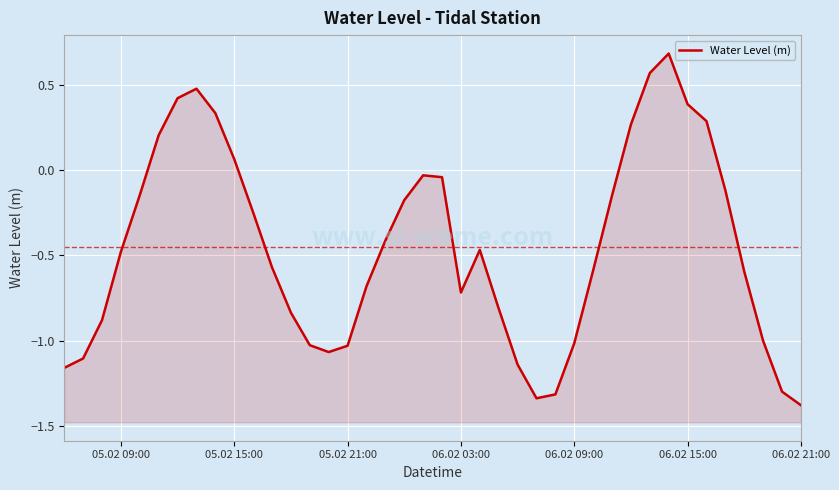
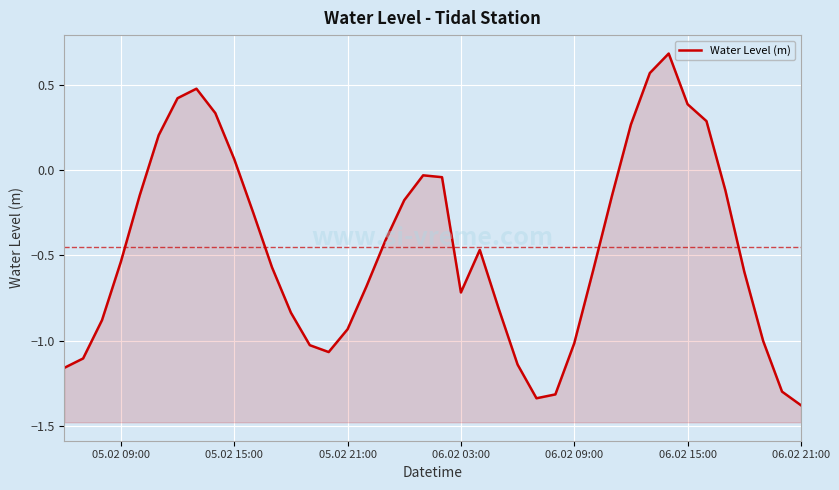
05.02 09:00: -0.48 -> -0.54
05.02 21:00: -1.03 -> -0.93
